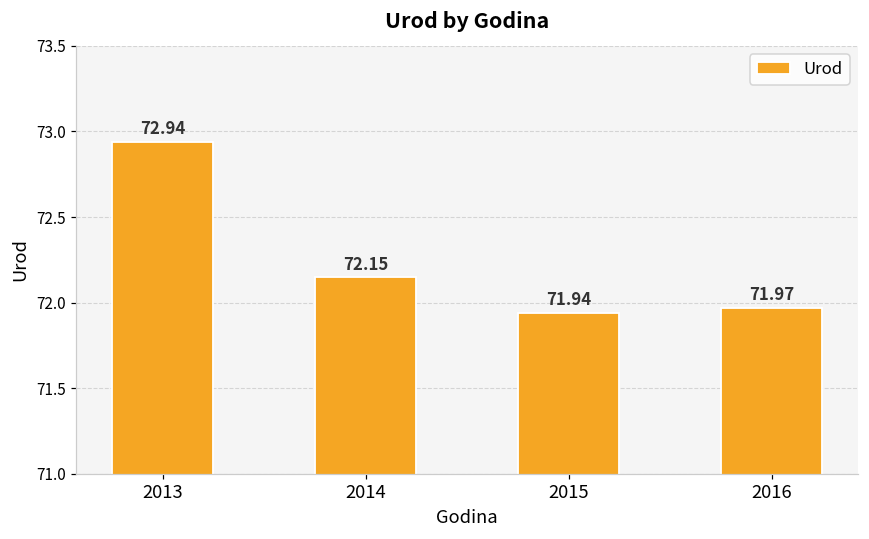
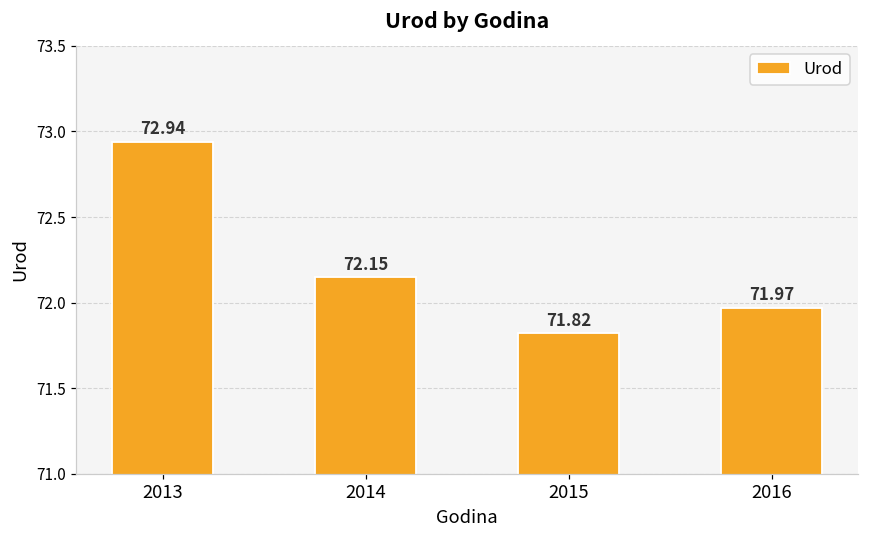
2015: 71.94 -> 71.82
